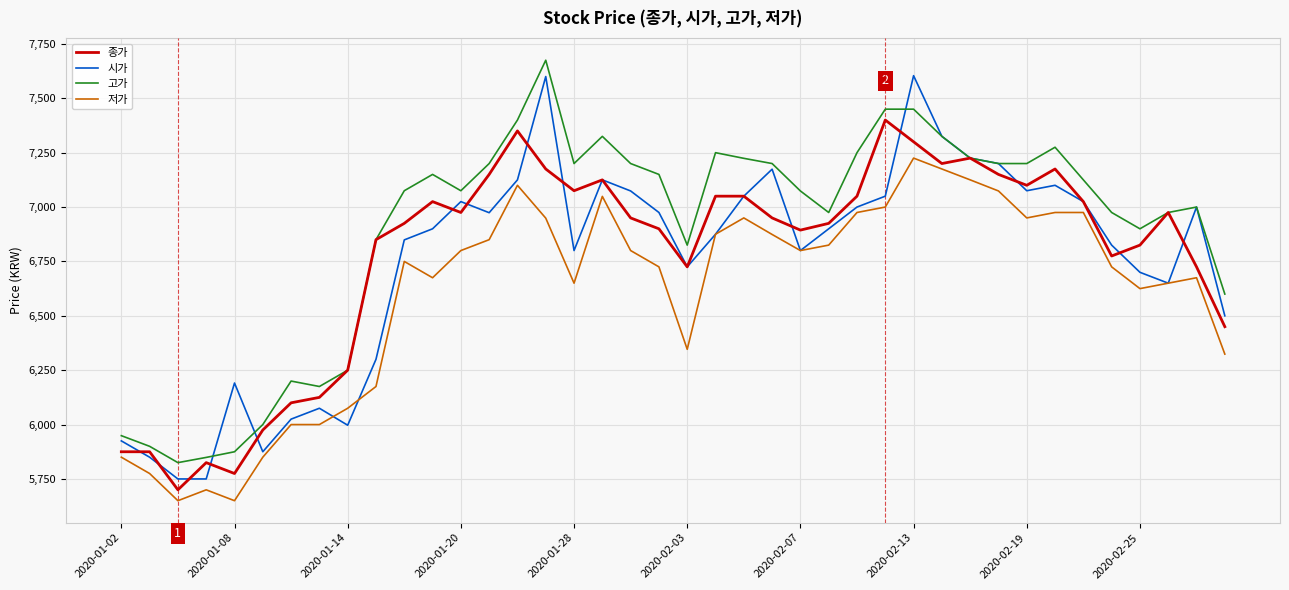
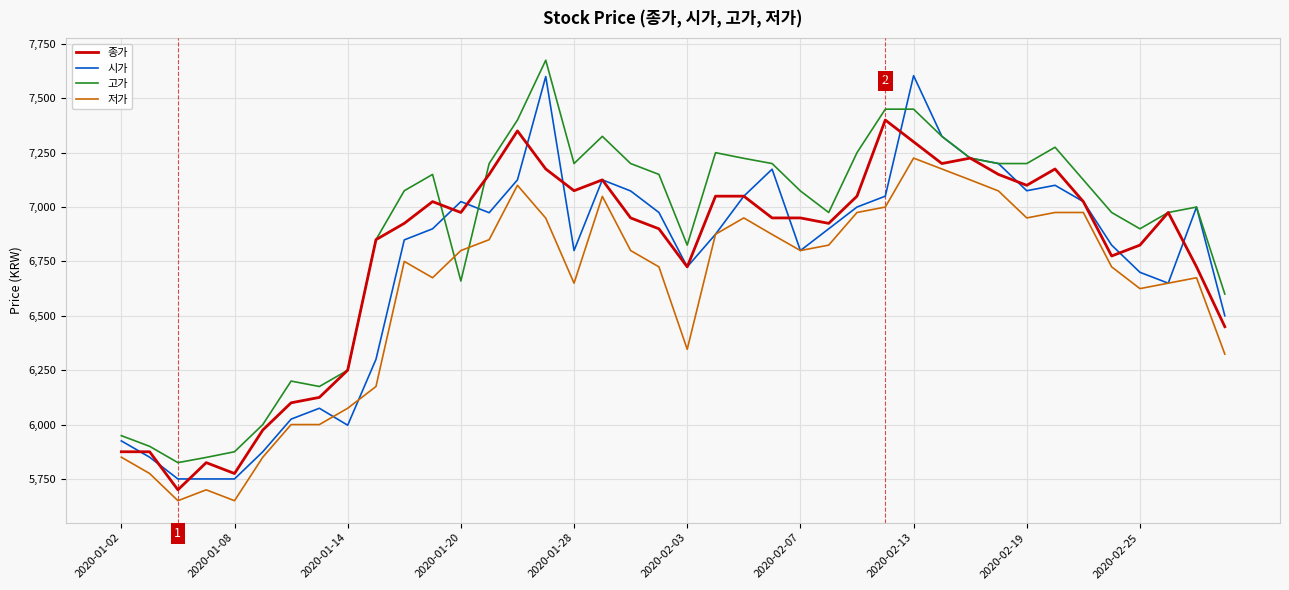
시가, 2020-01-08: 6,190 -> 5,750
고가, 2020-01-20: 7,080 -> 6,660
종가, 2020-02-07: 6,890 -> 6,950
